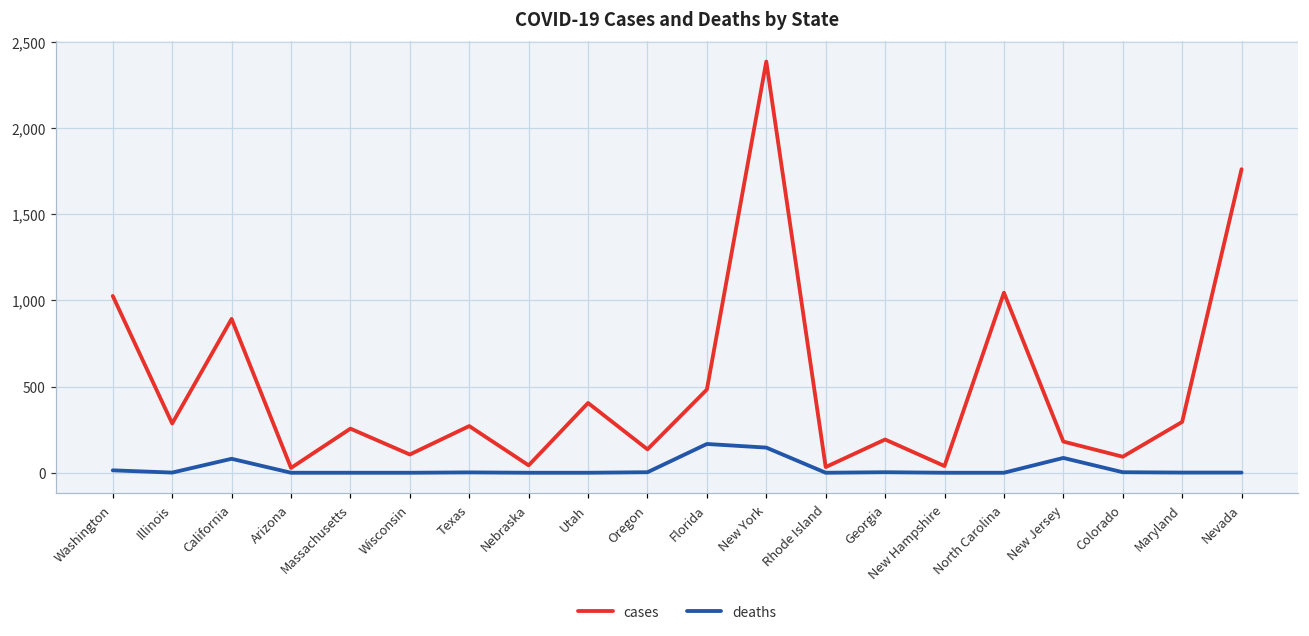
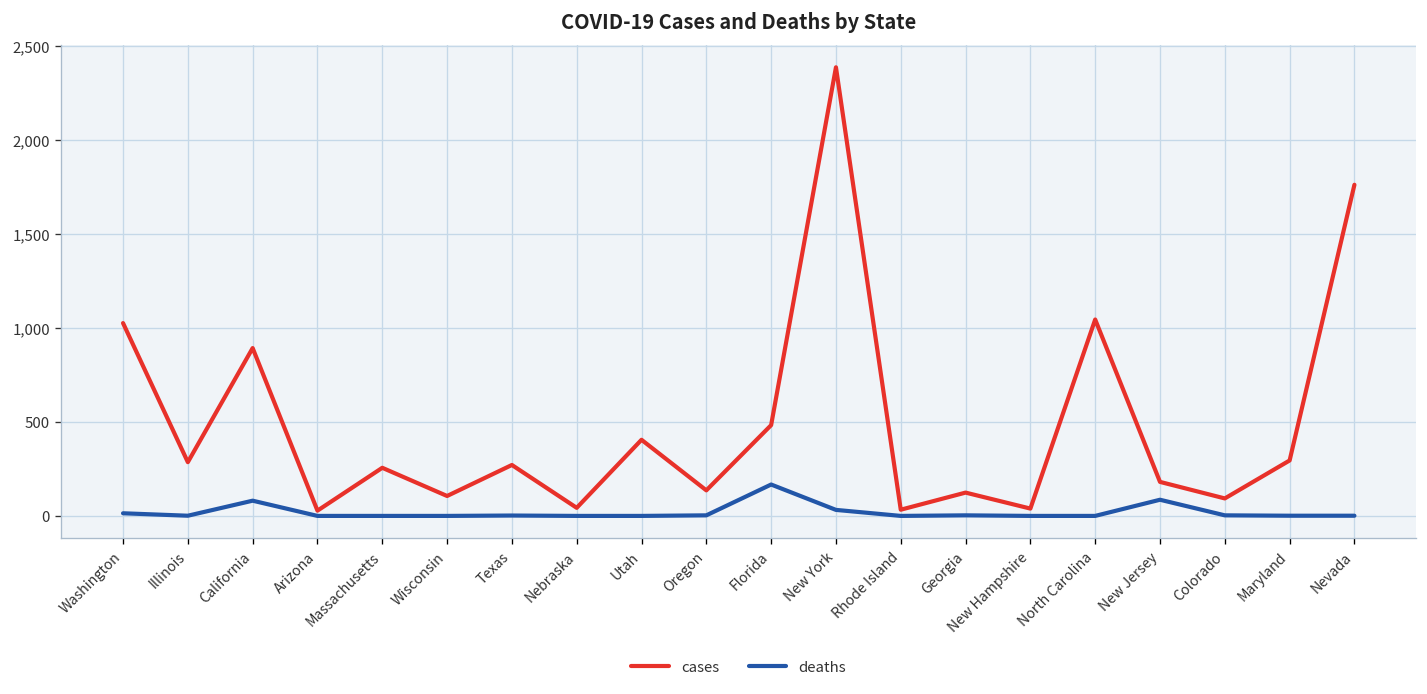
deaths, New York: 150 -> 30
cases, Georgia: 190 -> 120
